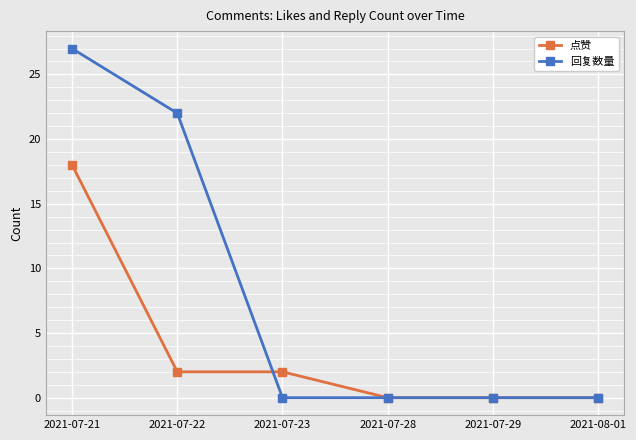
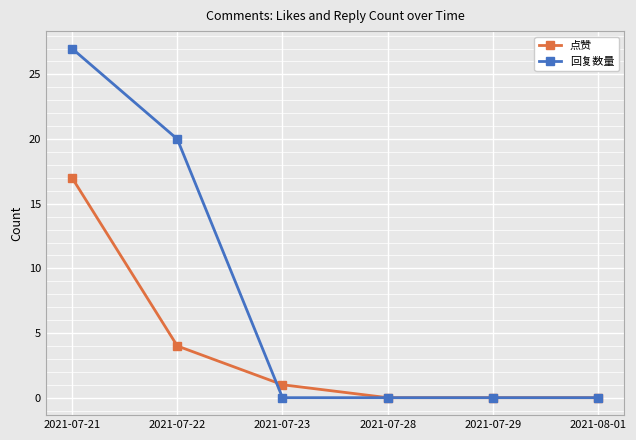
点赞, 2021-07-21: 18 -> 17
点赞, 2021-07-22: 2 -> 4
回复数量, 2021-07-22: 22 -> 20
点赞, 2021-07-23: 2 -> 1
